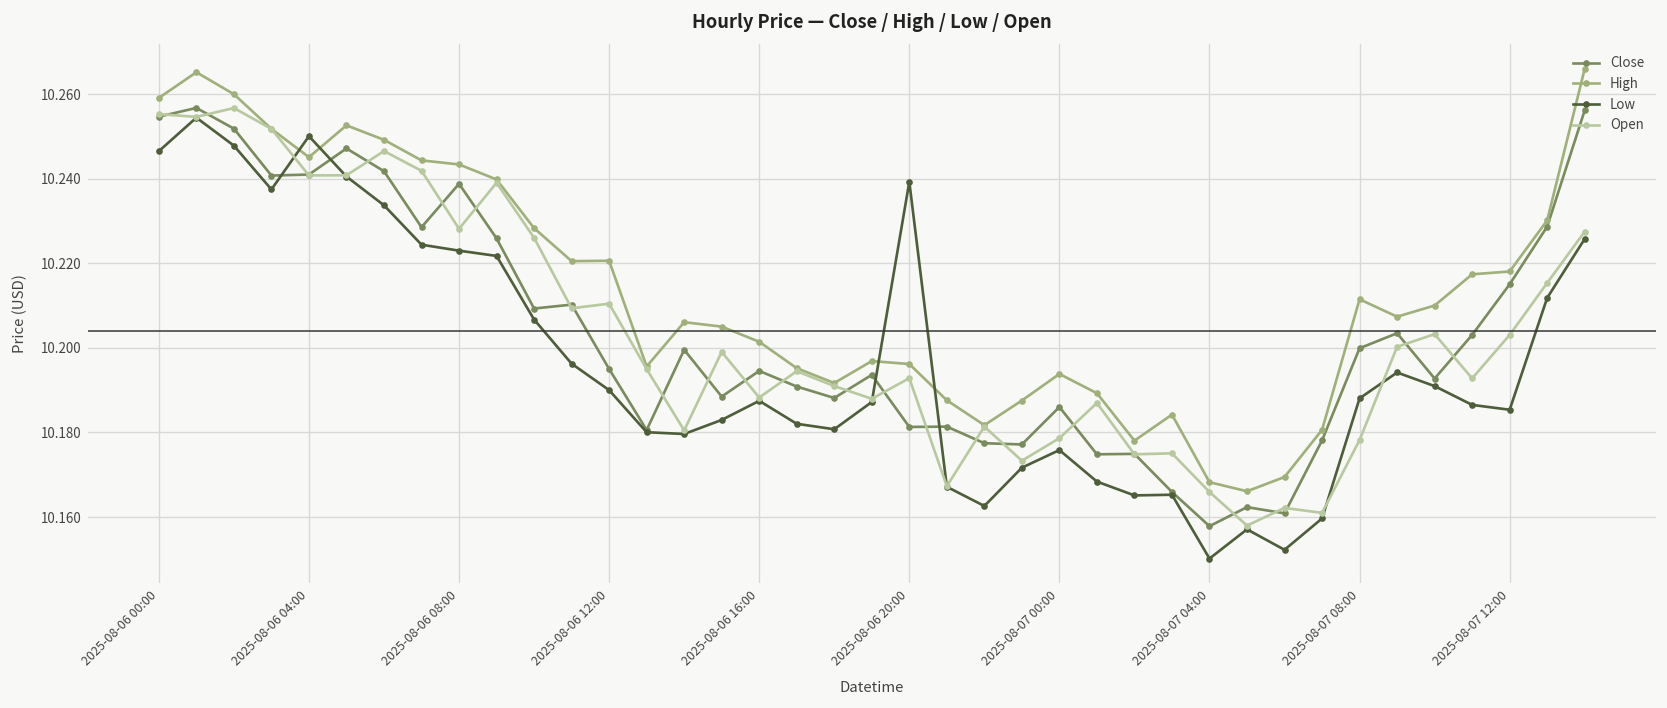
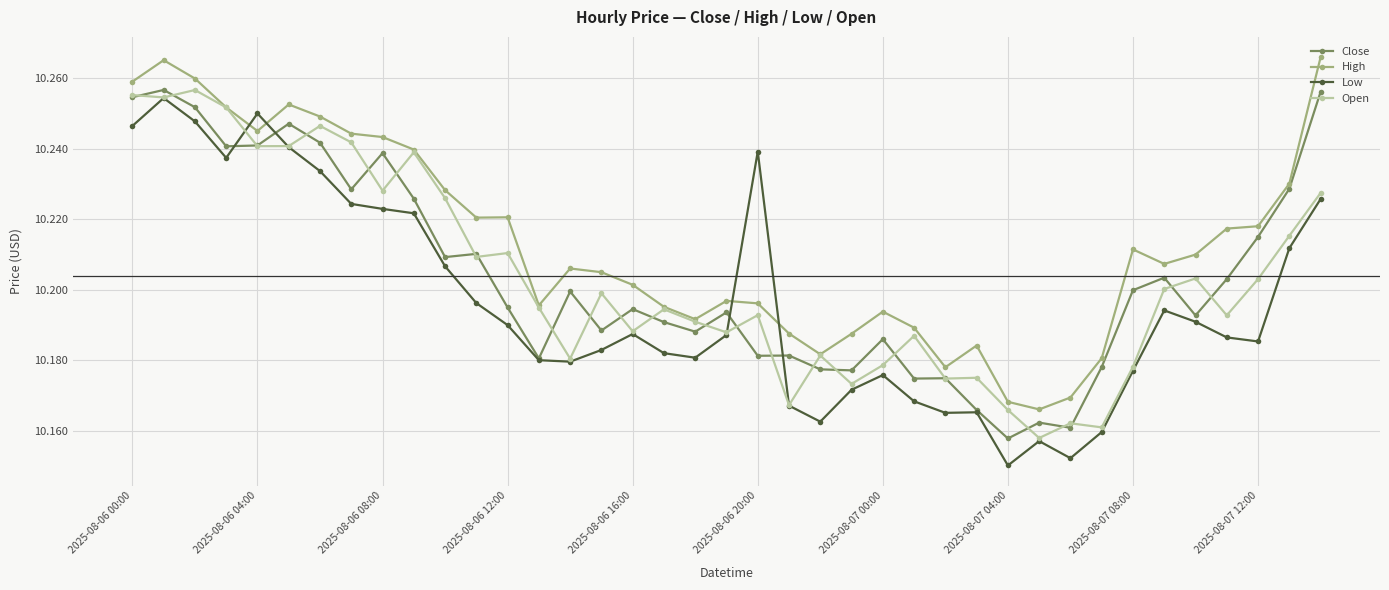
Low, 2025-08-07 08:00: 10.188 -> 10.177
